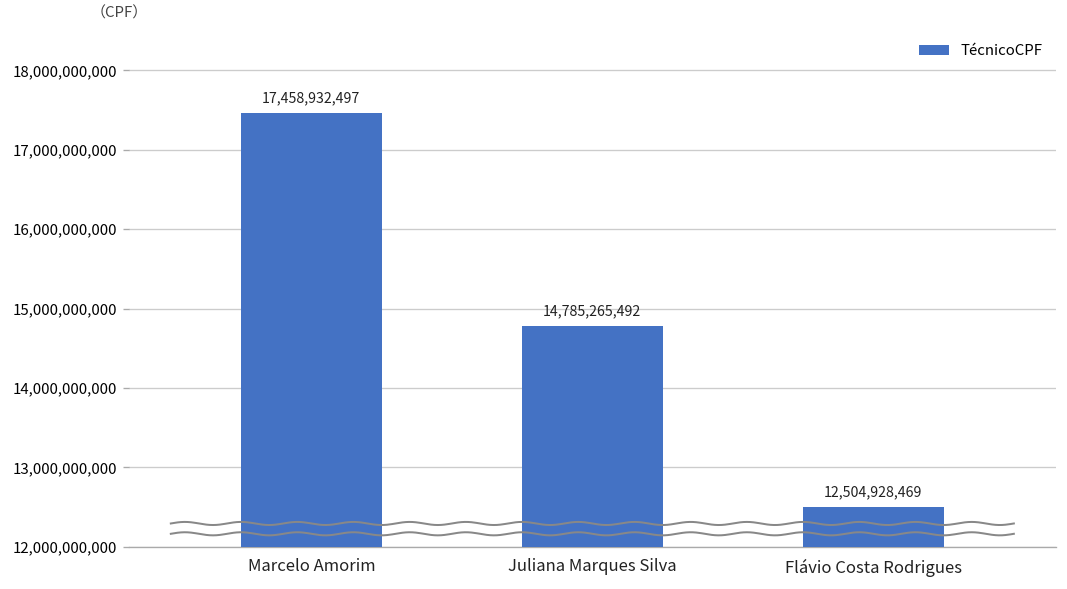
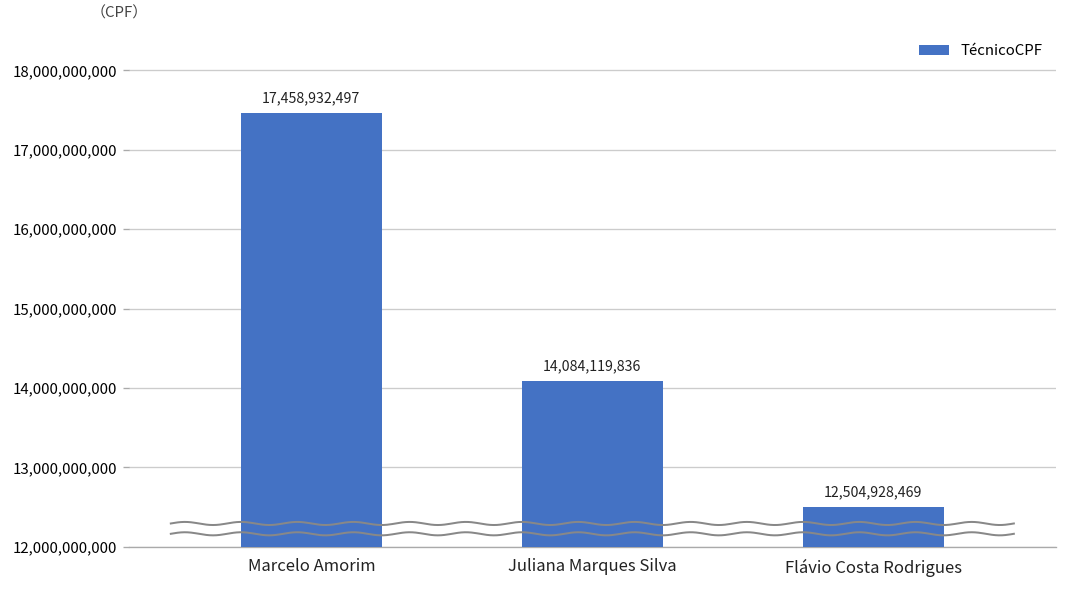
TécnicoCPF, Juliana Marques Silva: 14,785,265,492 -> 14,084,119,836
